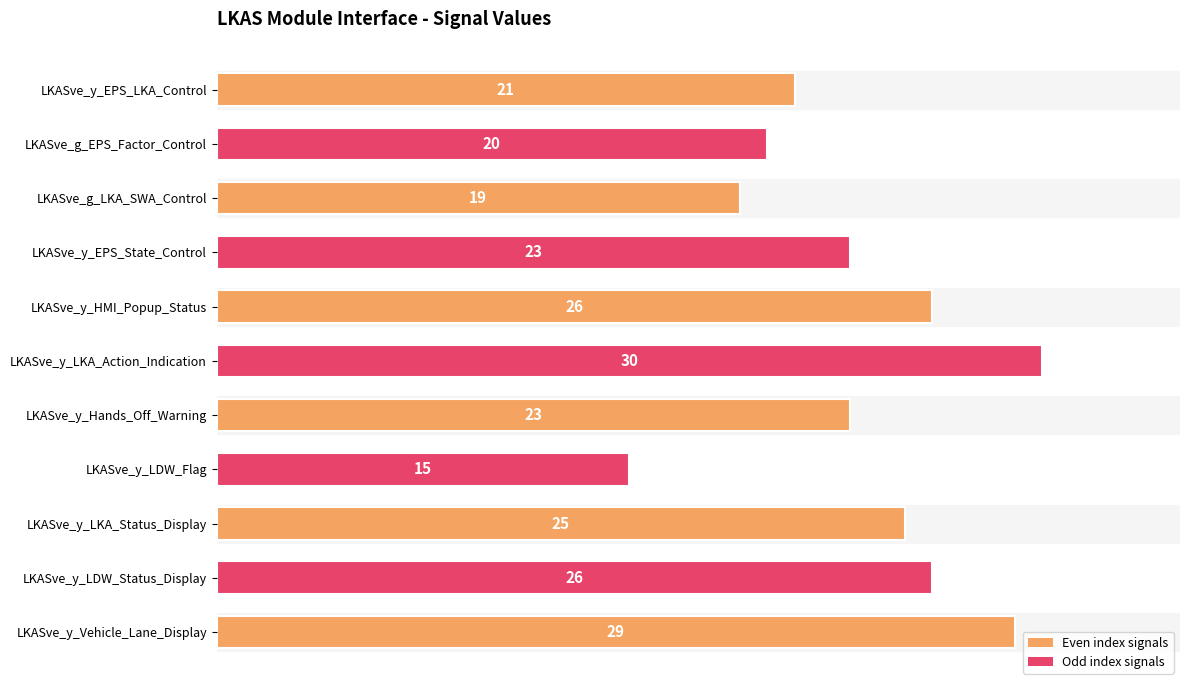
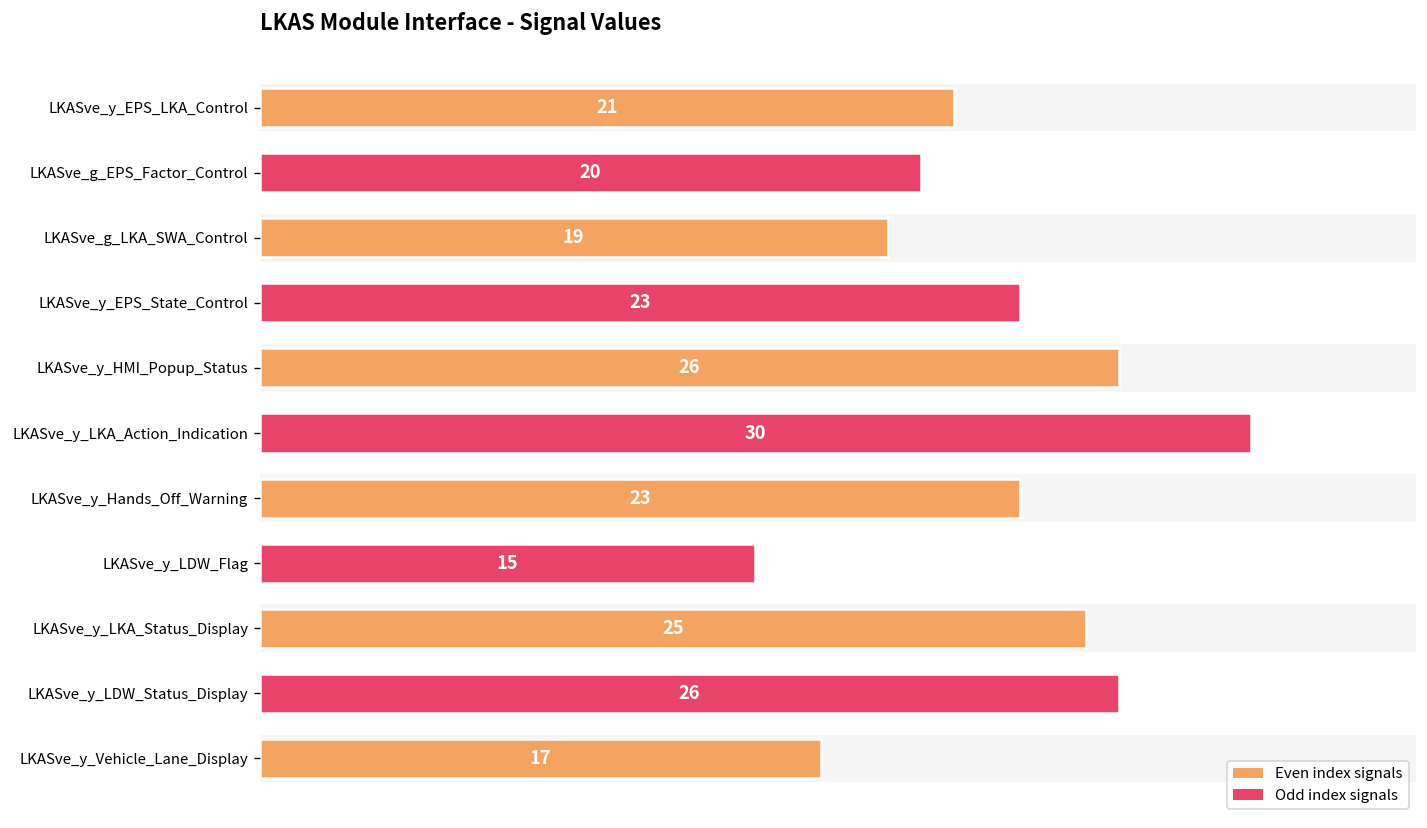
LKASve_y_Vehicle_Lane_Display: 29 -> 17
